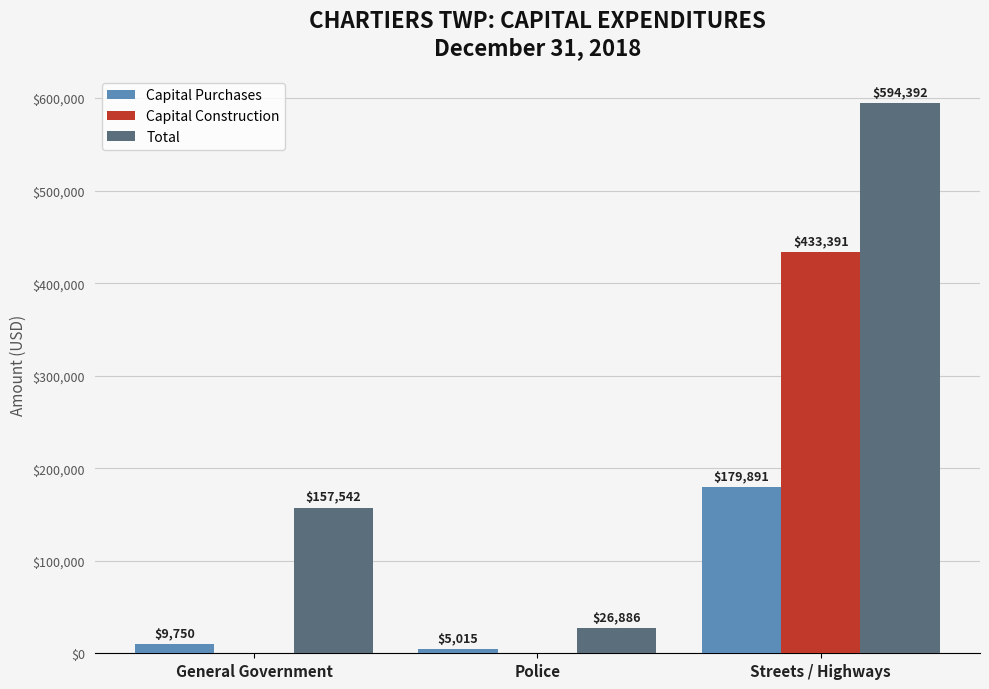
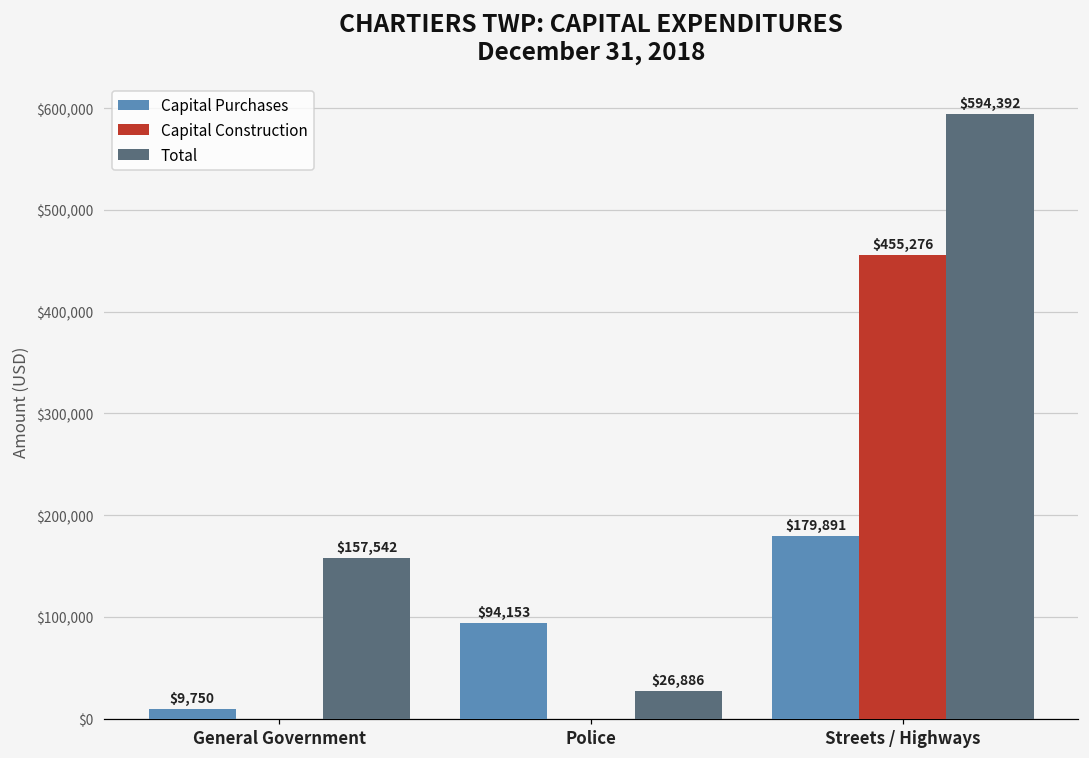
Capital Purchases, Police: $5,015 -> $94,153
Capital Construction, Streets / Highways: $433,391 -> $455,276
